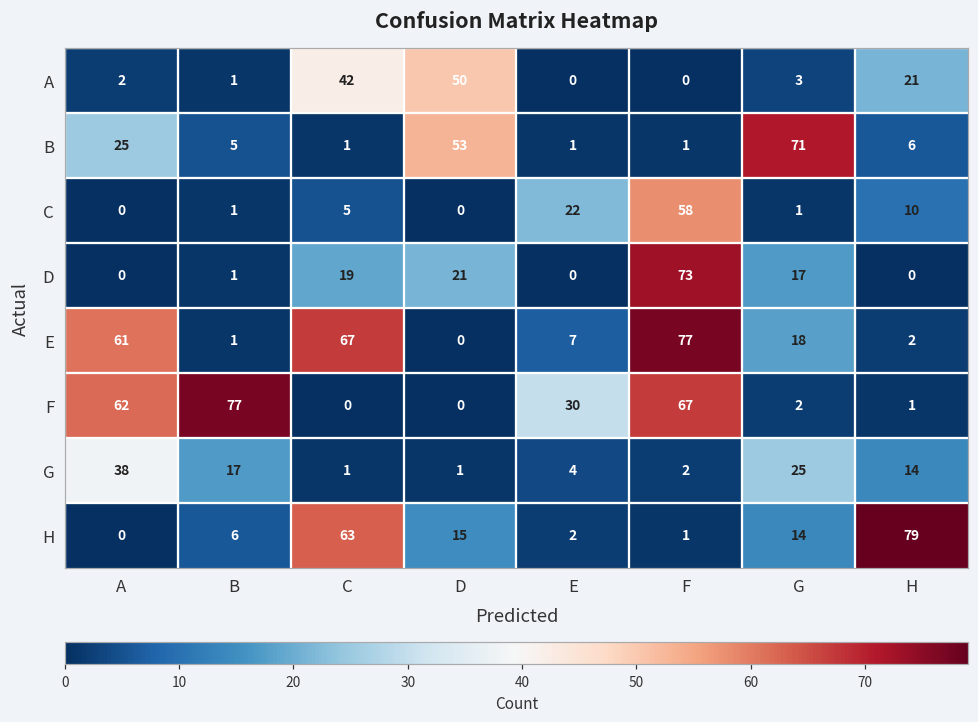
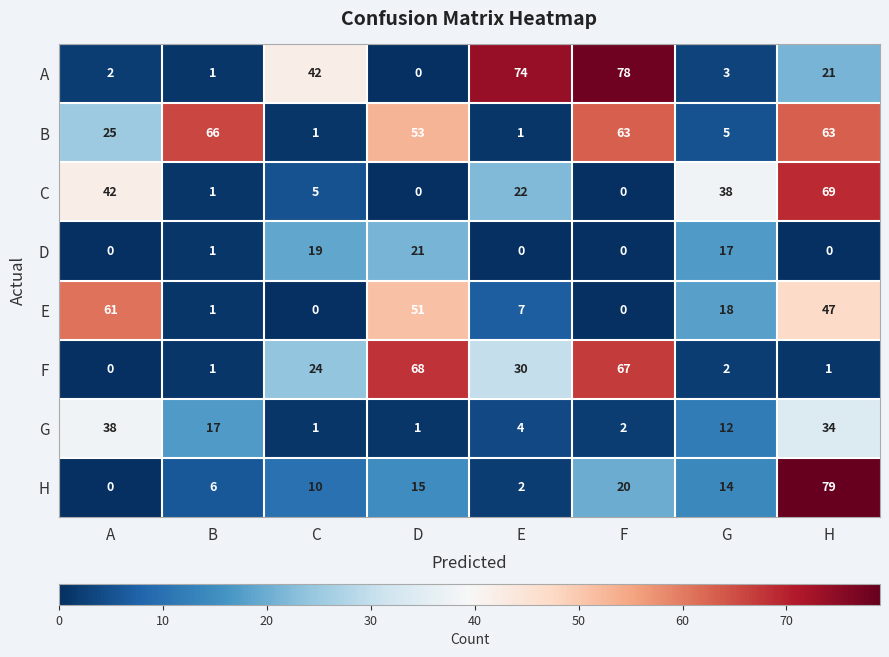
A, D: 50 -> 0
A, E: 0 -> 74
A, F: 0 -> 78
B, B: 5 -> 66
B, F: 1 -> 63
B, G: 71 -> 5
B, H: 6 -> 63
C, A: 0 -> 42
C, F: 58 -> 0
C, G: 1 -> 38
C, H: 10 -> 69
D, F: 73 -> 0
E, C: 67 -> 0
E, D: 0 -> 51
E, F: 77 -> 0
E, H: 2 -> 47
F, A: 62 -> 0
F, B: 77 -> 1
F, C: 0 -> 24
F, D: 0 -> 68
G, G: 25 -> 12
G, H: 14 -> 34
H, C: 63 -> 10
H, F: 1 -> 20
